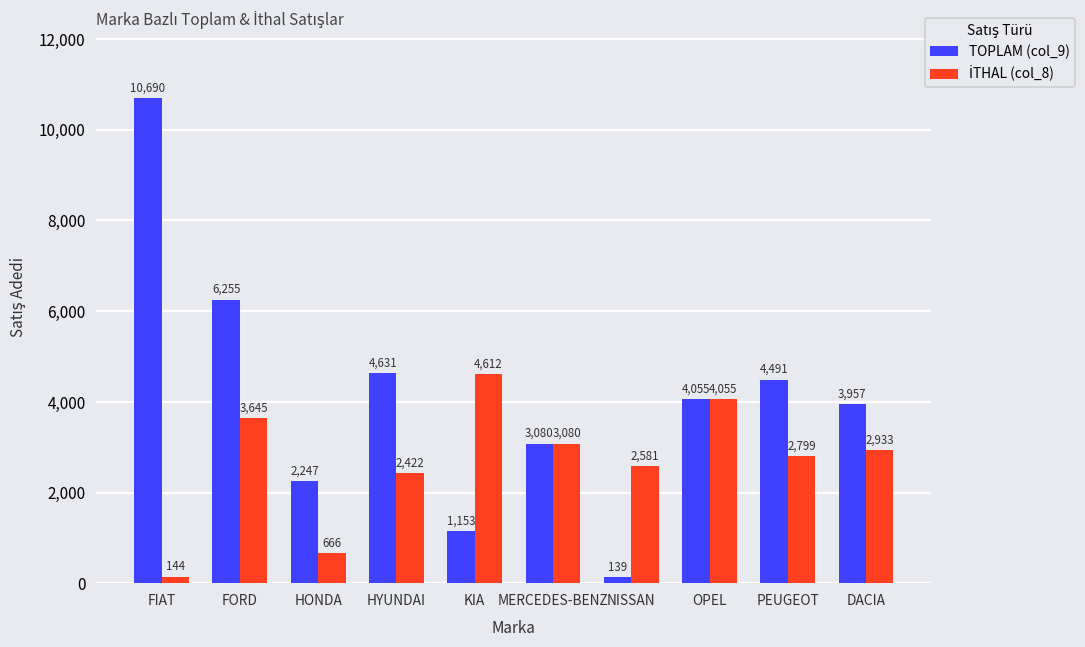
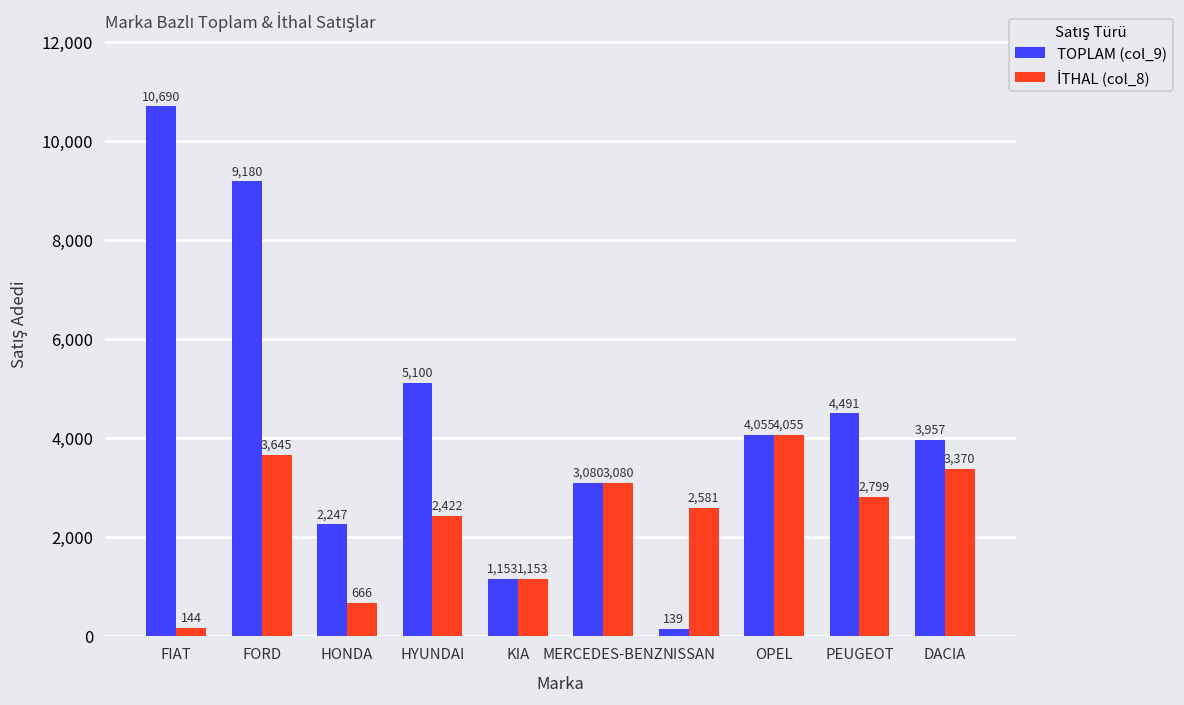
TOPLAM (col_9), FORD: 6,255 -> 9,180
TOPLAM (col_9), HYUNDAI: 4,631 -> 5,100
İTHAL (col_8), KIA: 4,612 -> 1,153
İTHAL (col_8), DACIA: 2,933 -> 3,370
